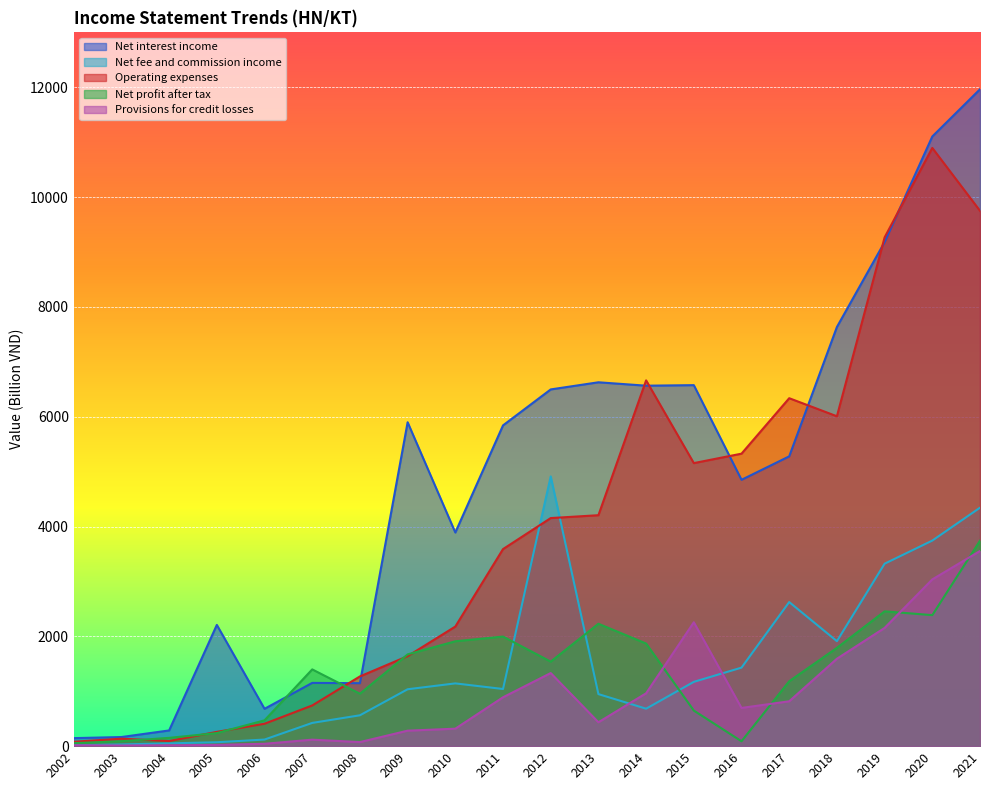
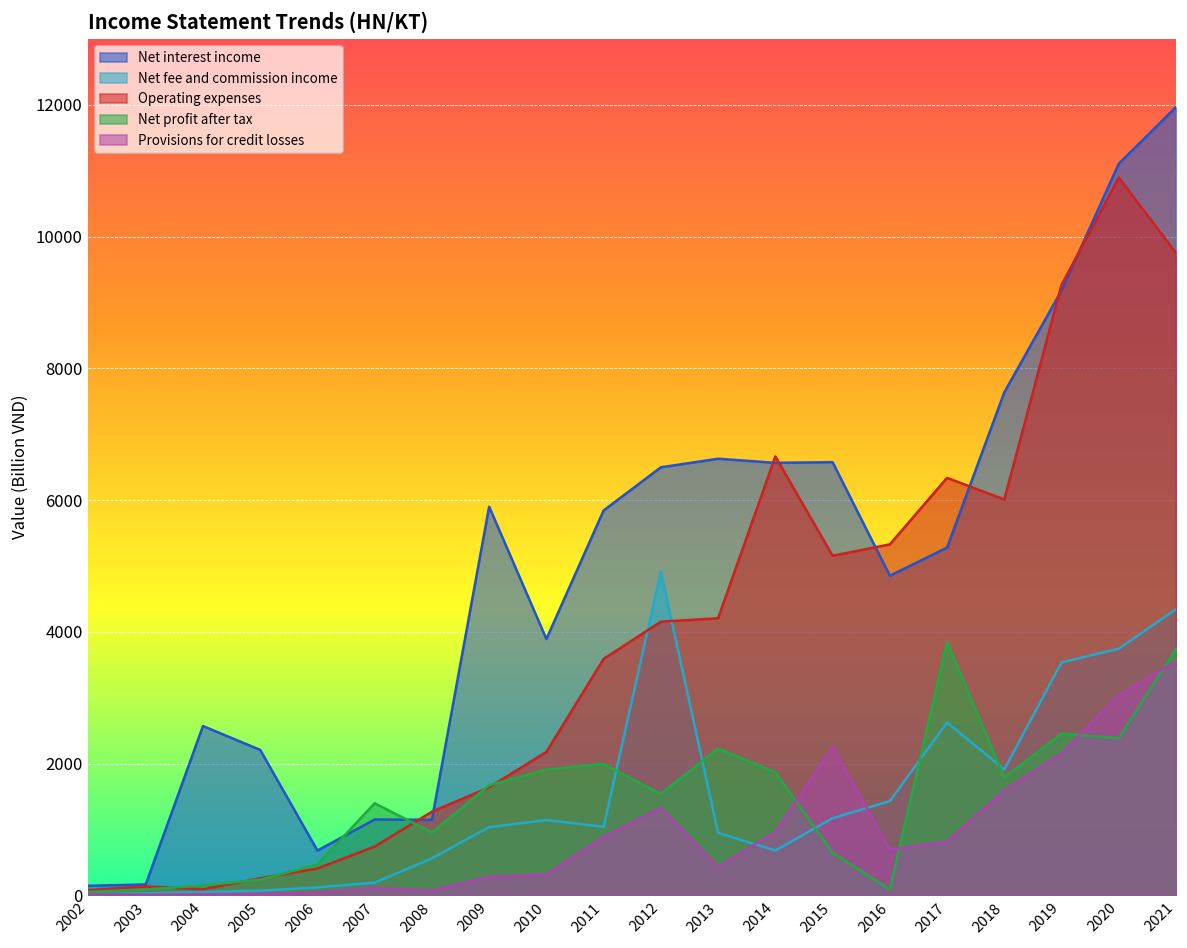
Net interest income, 2004: 300 -> 2600
Net fee and commission income, 2007: 400 -> 200
Net profit after tax, 2017: 1200 -> 3800
Net fee and commission income, 2019: 3300 -> 3500
